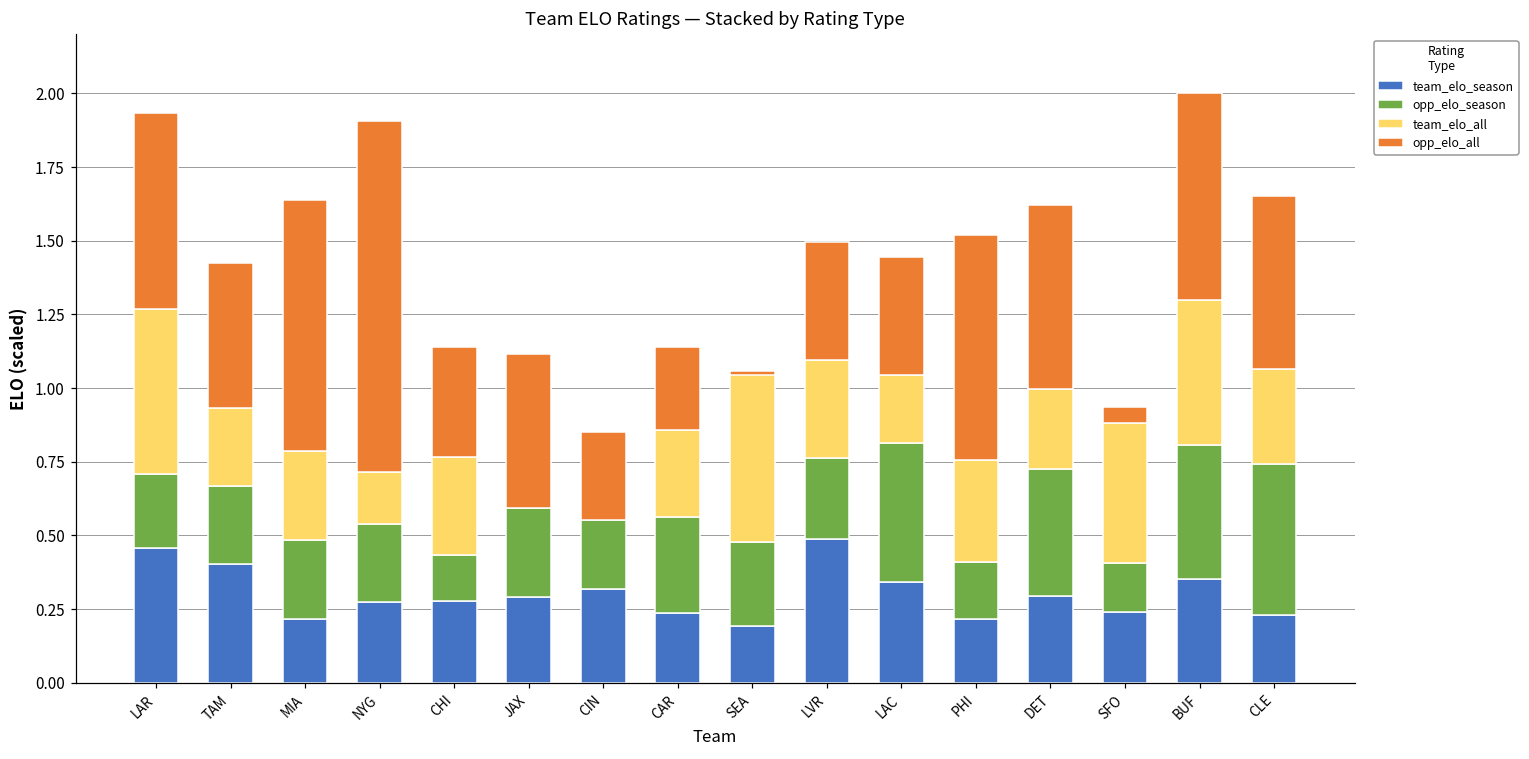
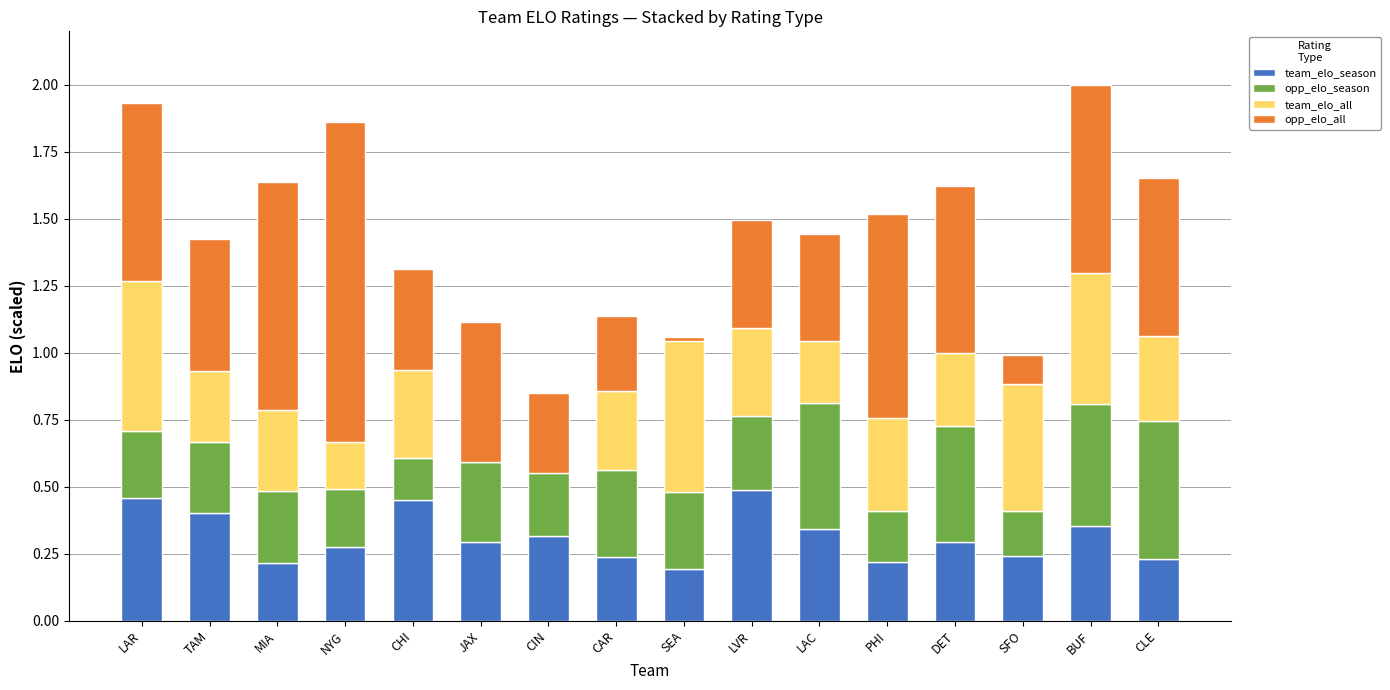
opp_elo_season, NYG: 0.26 -> 0.22
team_elo_season, CHI: 0.28 -> 0.45
opp_elo_all, SFO: 0.05 -> 0.11
